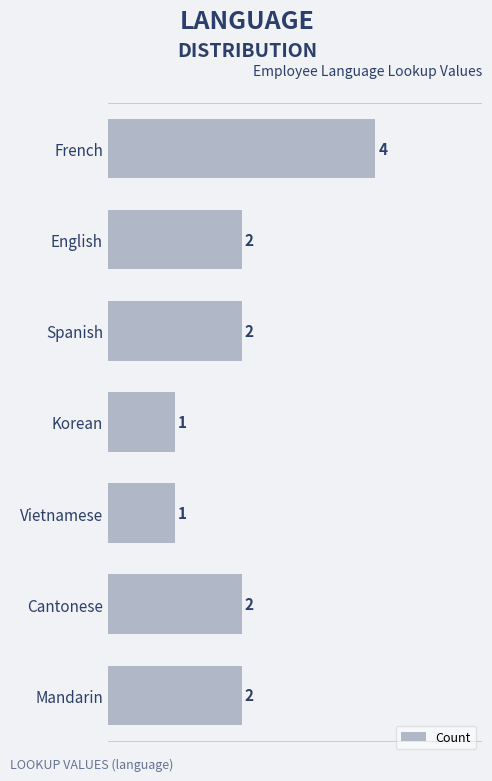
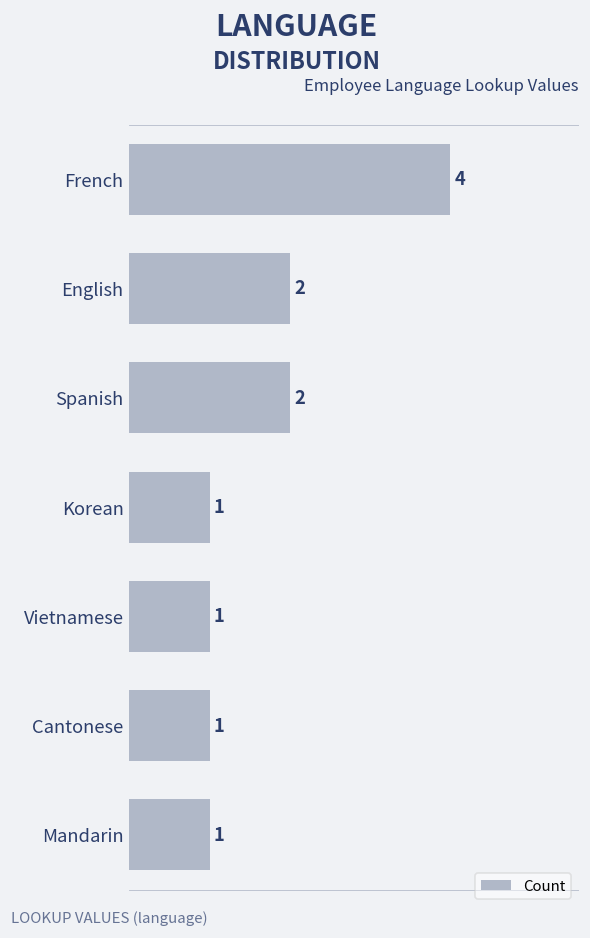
Cantonese: 2 -> 1
Mandarin: 2 -> 1
